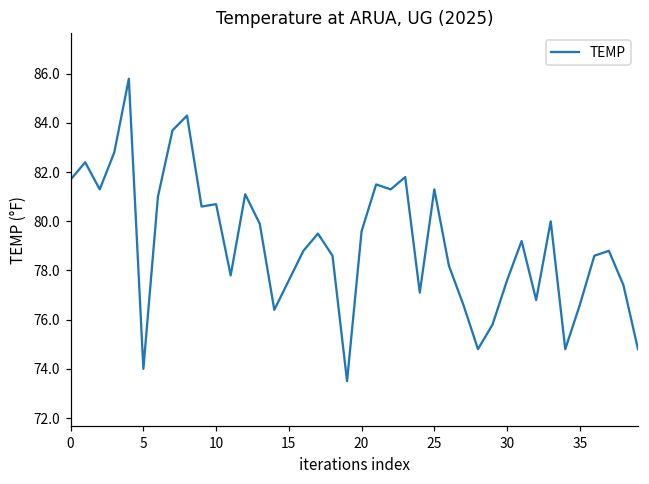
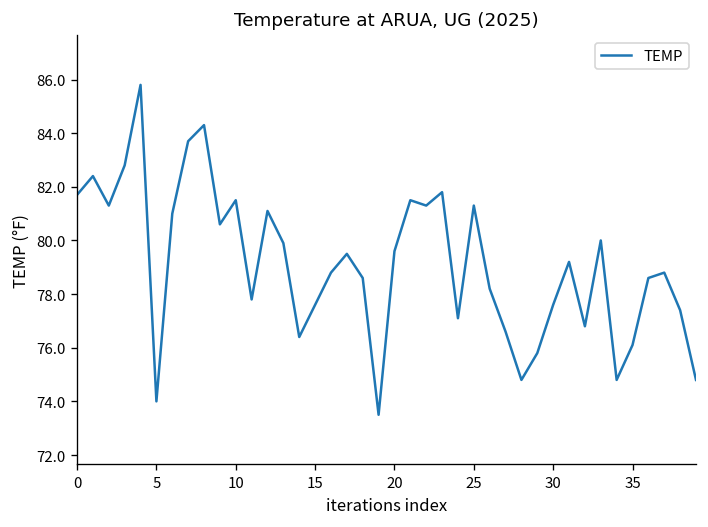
10: 80.7 -> 81.5
35: 76.6 -> 76.1
